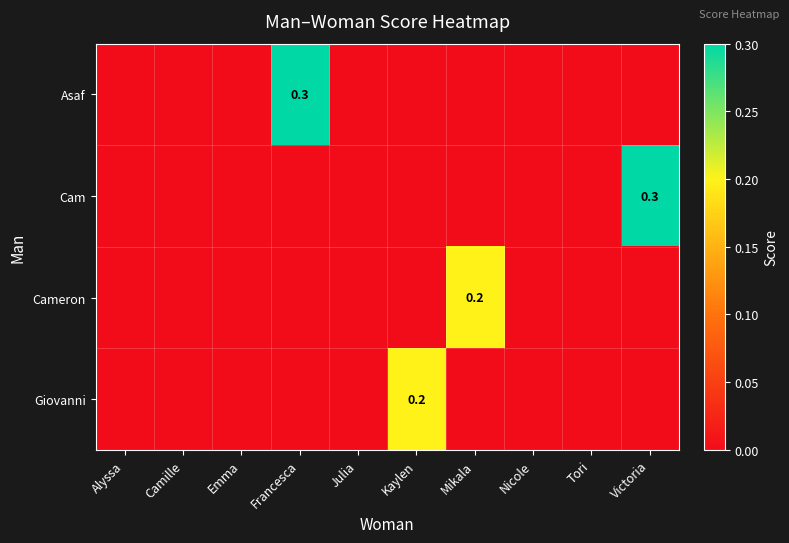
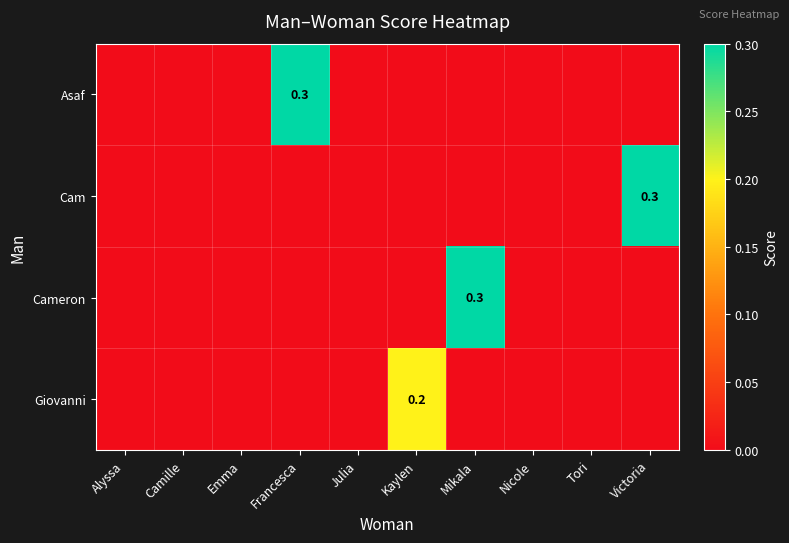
Cameron, Mikala: 0.2 -> 0.3
